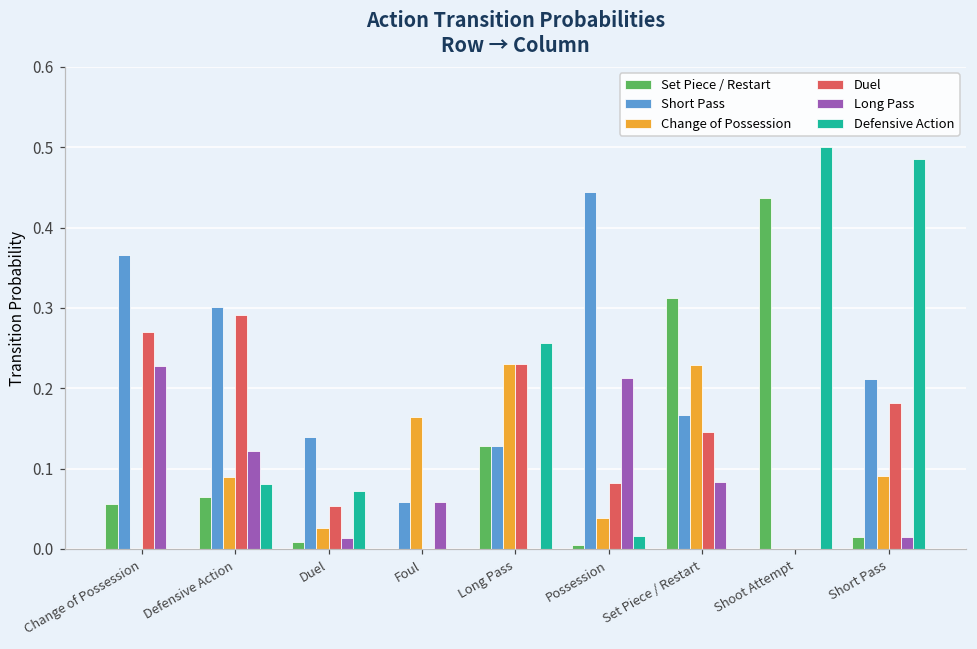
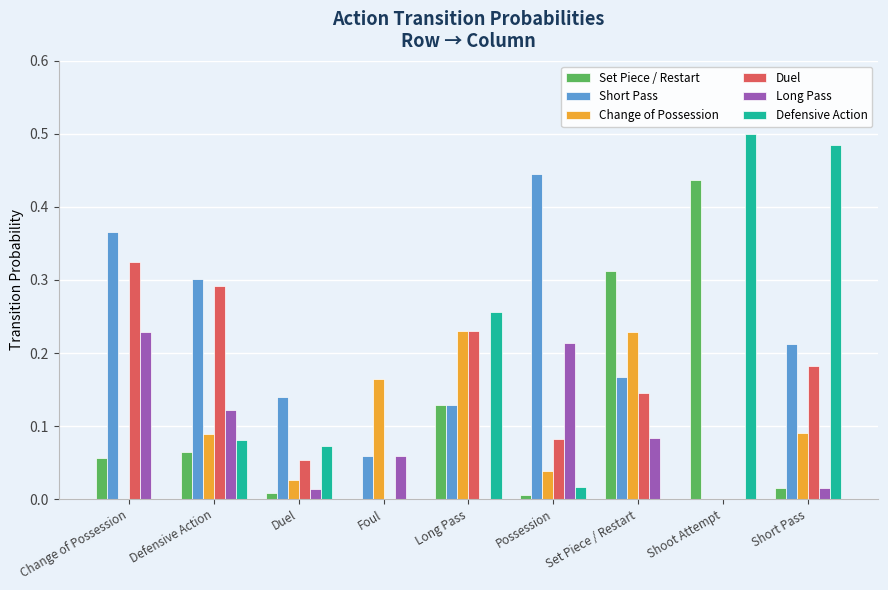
Duel, Change of Possession: 0.27 -> 0.32
